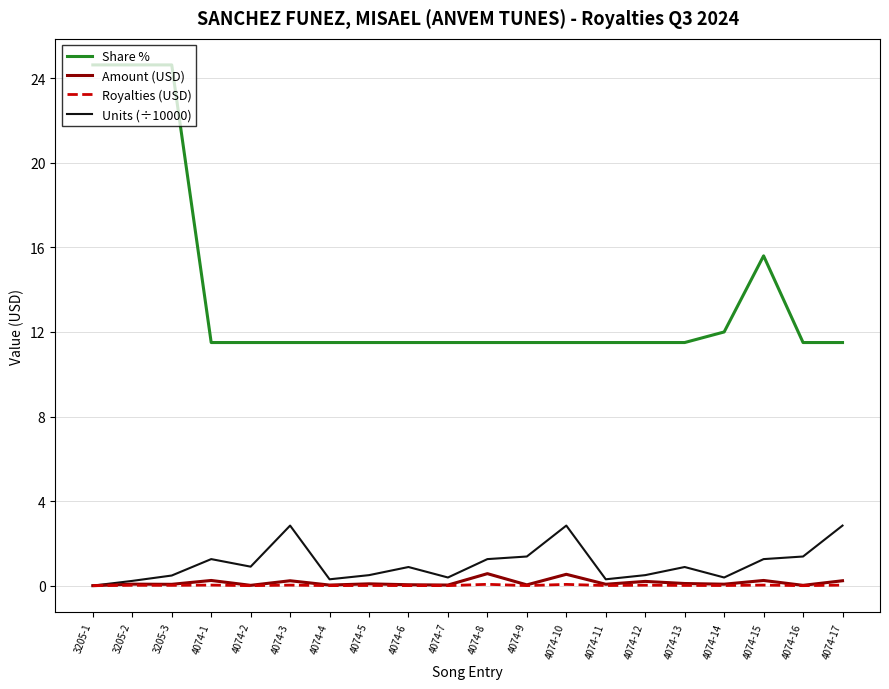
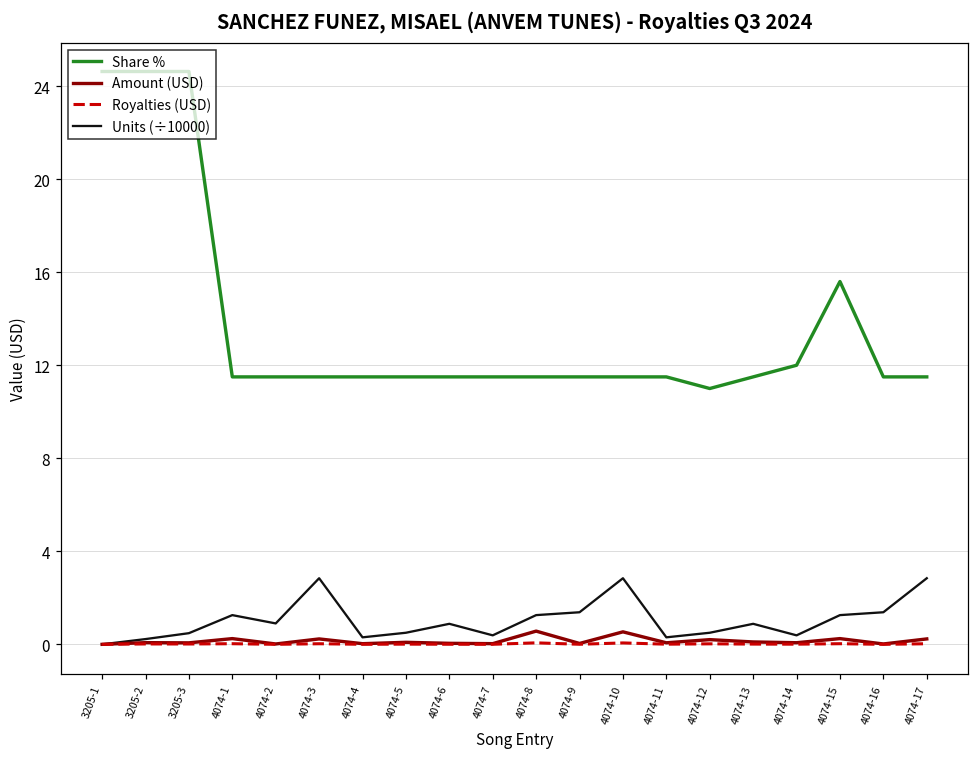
Share %, 4074-12: 11.5 -> 11.0
